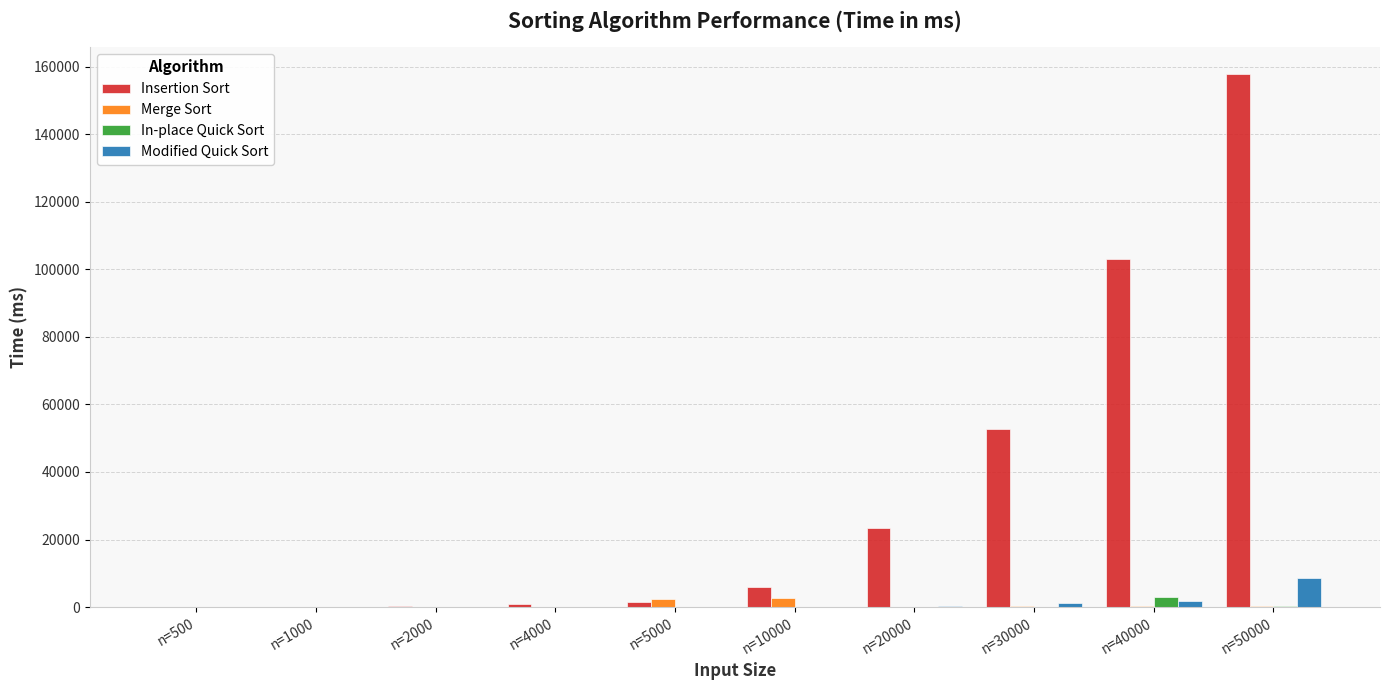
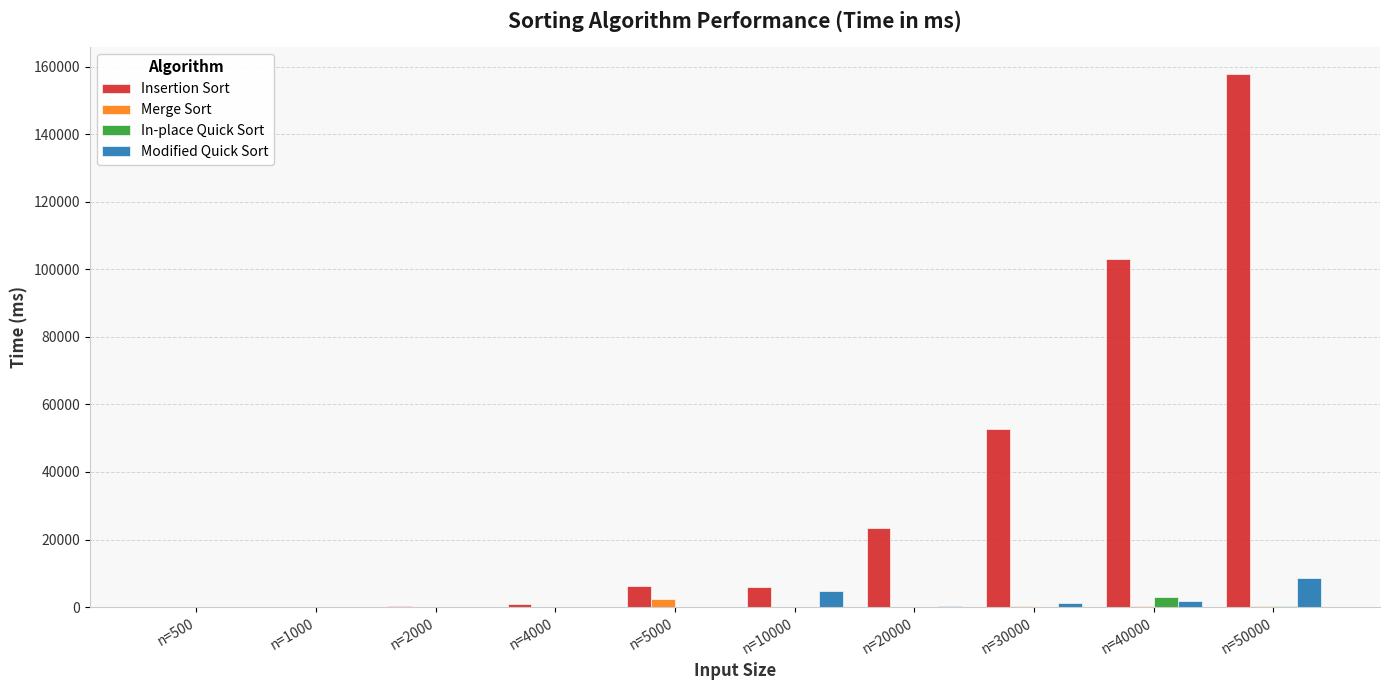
Insertion Sort, n=5000: 1000 -> 6000
Merge Sort, n=10000: 3000 -> 0
Modified Quick Sort, n=10000: 0 -> 5000
